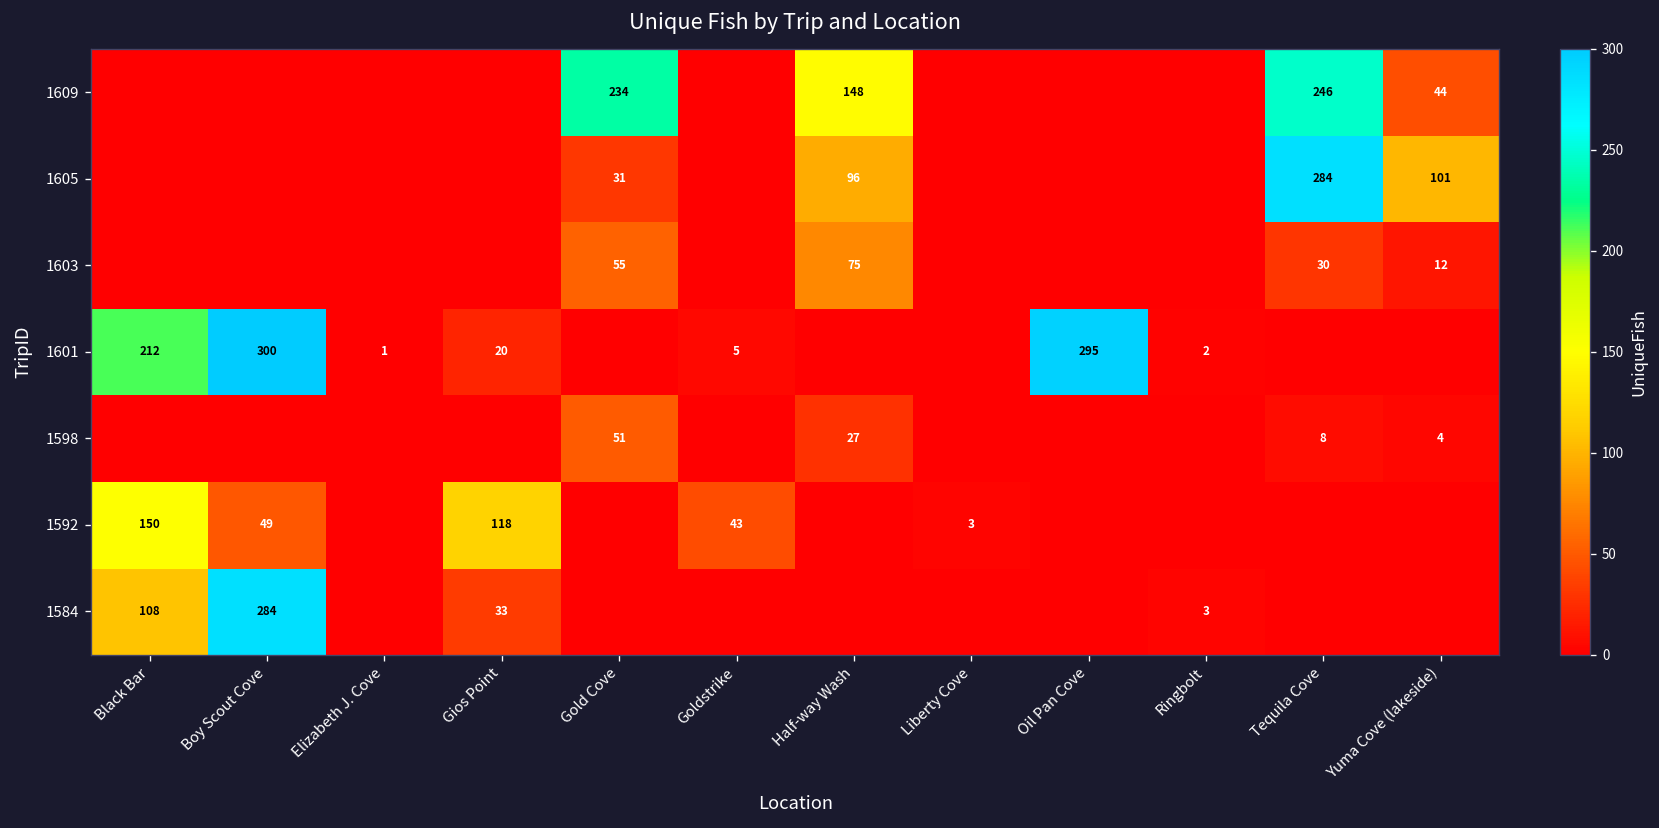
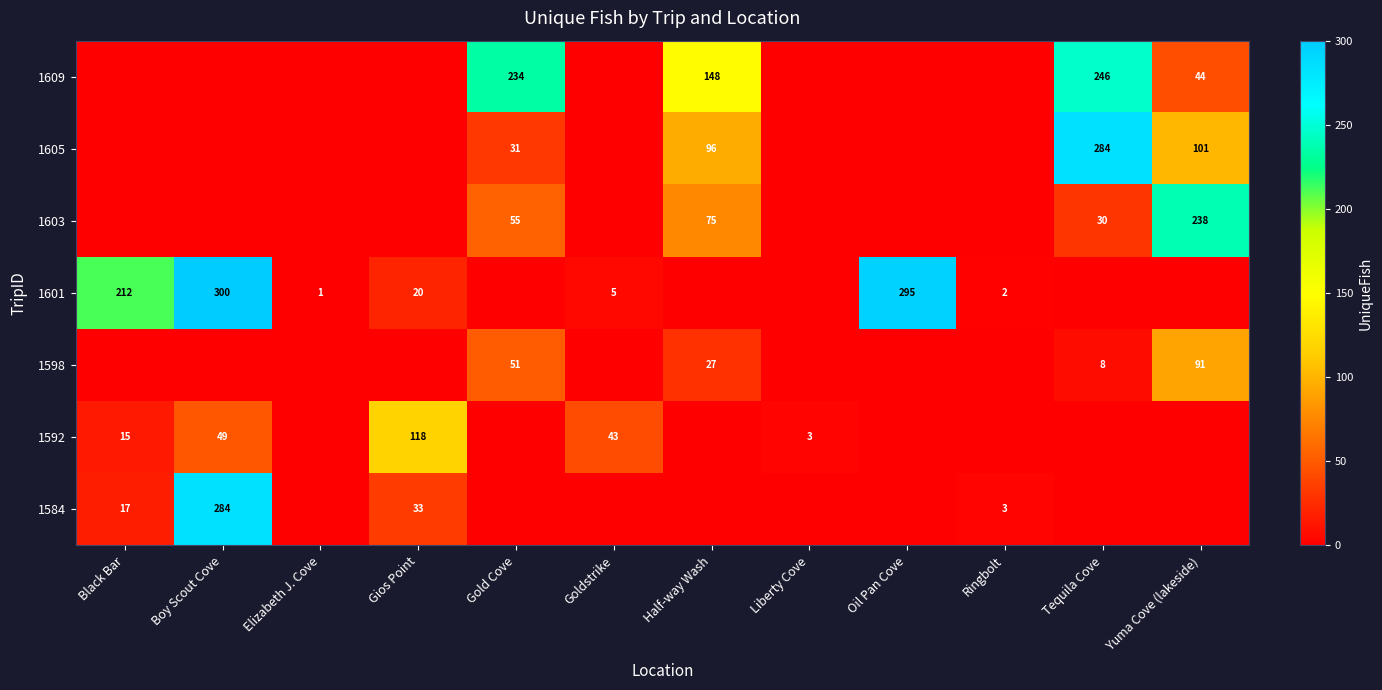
1603, Yuma Cove (lakeside): 12 -> 238
1598, Yuma Cove (lakeside): 4 -> 91
1592, Black Bar: 150 -> 15
1584, Black Bar: 108 -> 17
